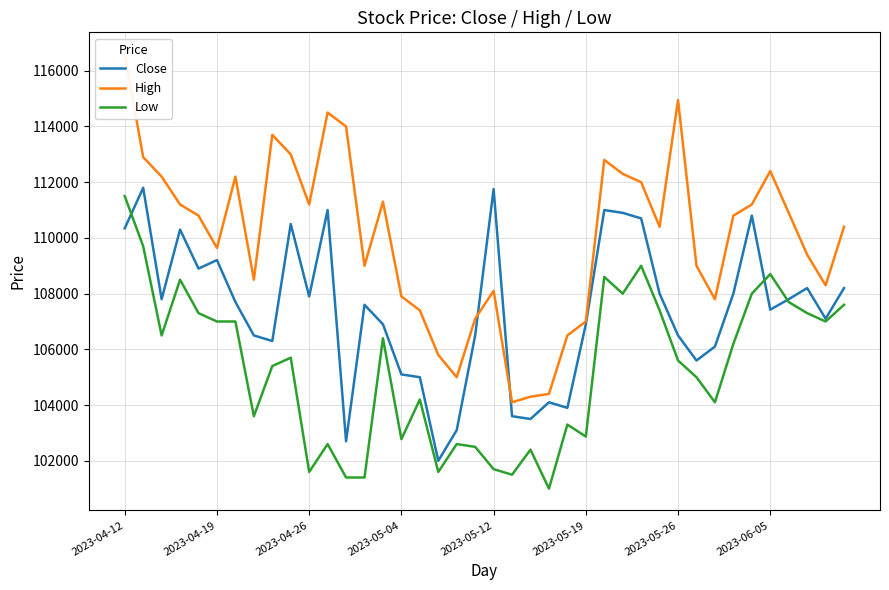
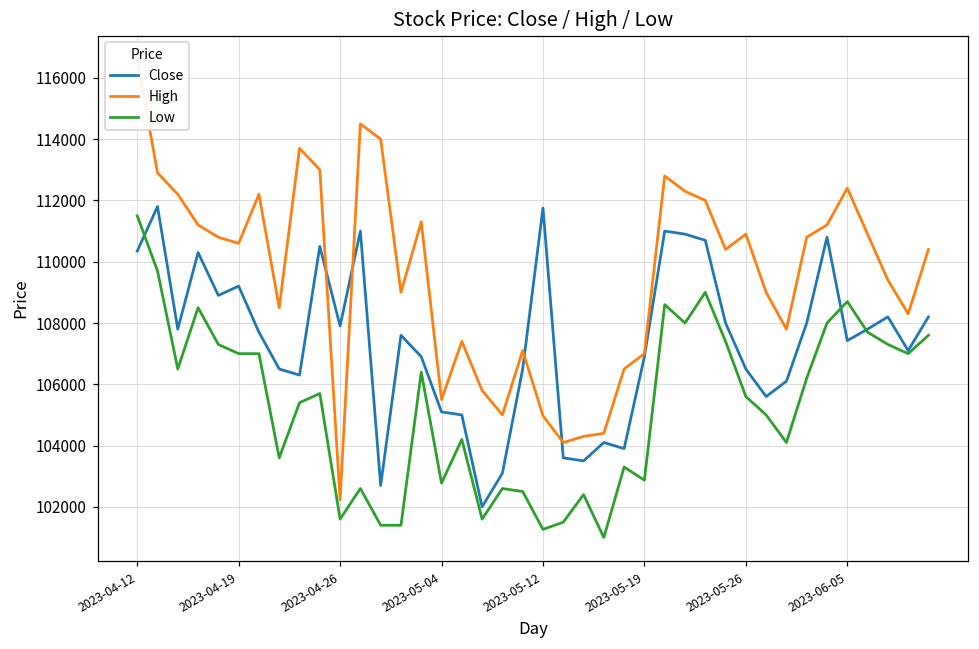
High, 2023-04-19: 109600 -> 110600
High, 2023-04-26: 111200 -> 102200
High, 2023-05-04: 107900 -> 105500
High, 2023-05-12: 108100 -> 105000
Low, 2023-05-12: 101700 -> 101300
High, 2023-05-26: 114900 -> 110900
